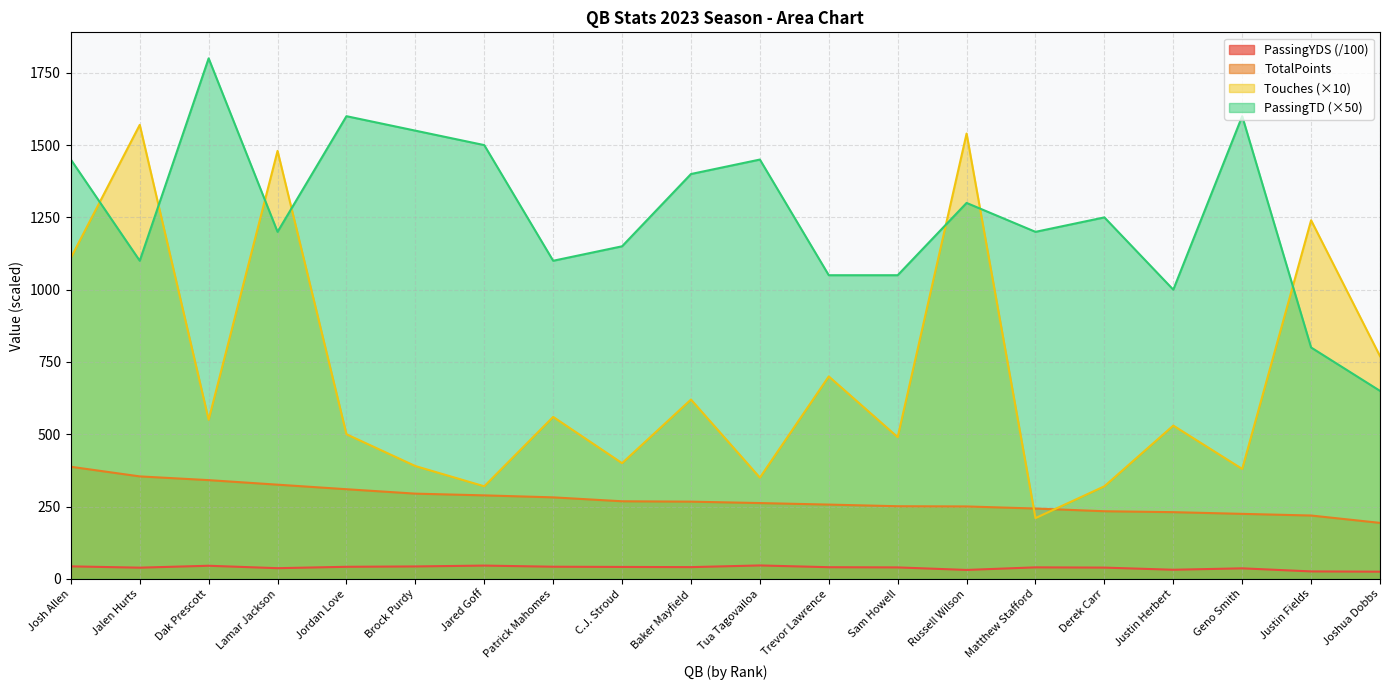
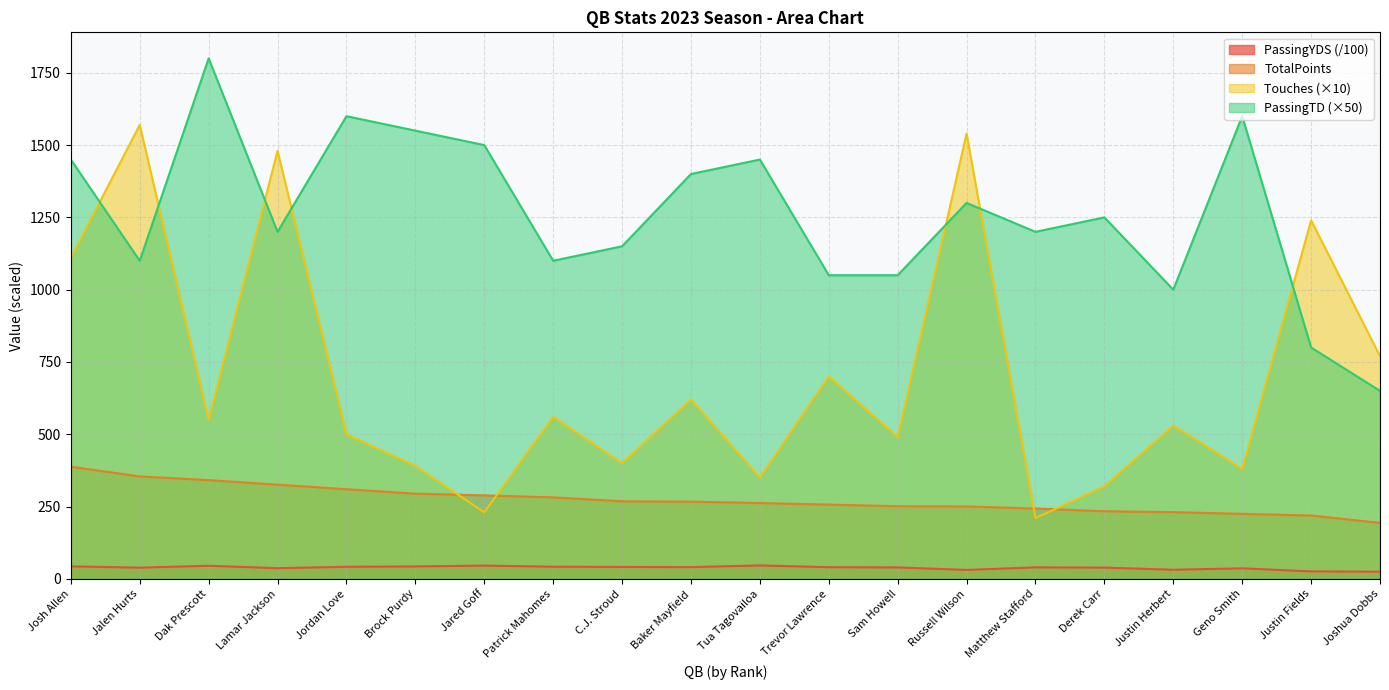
Touches (×10), Jared Goff: 320 -> 230
